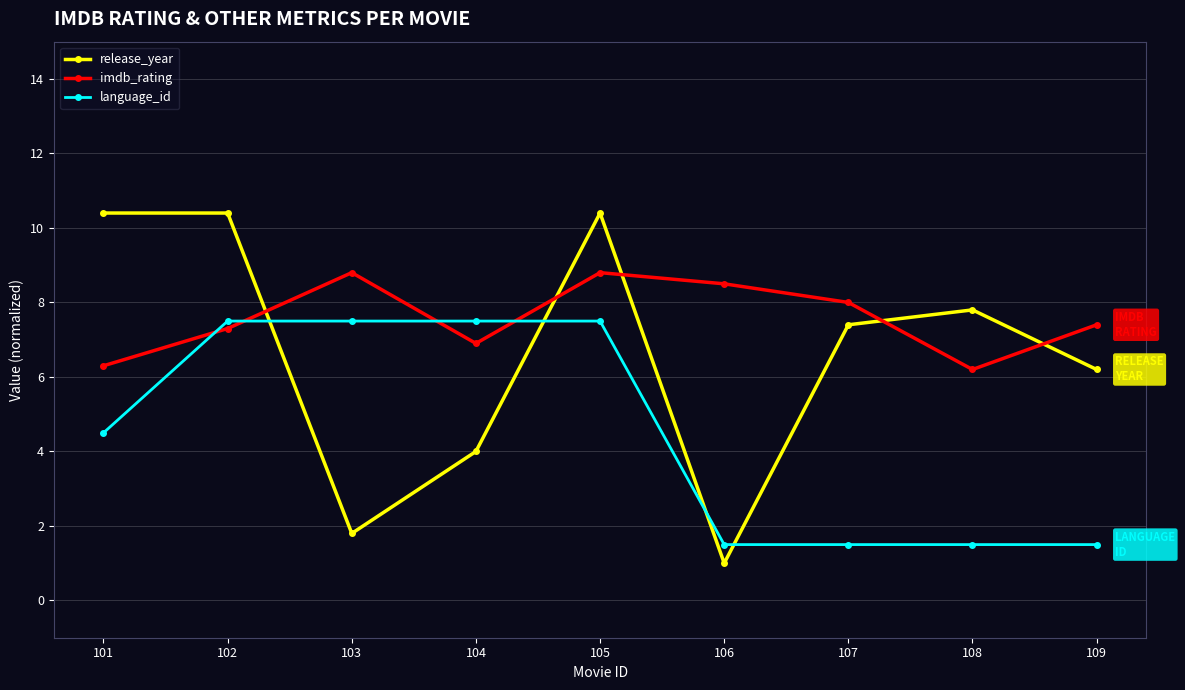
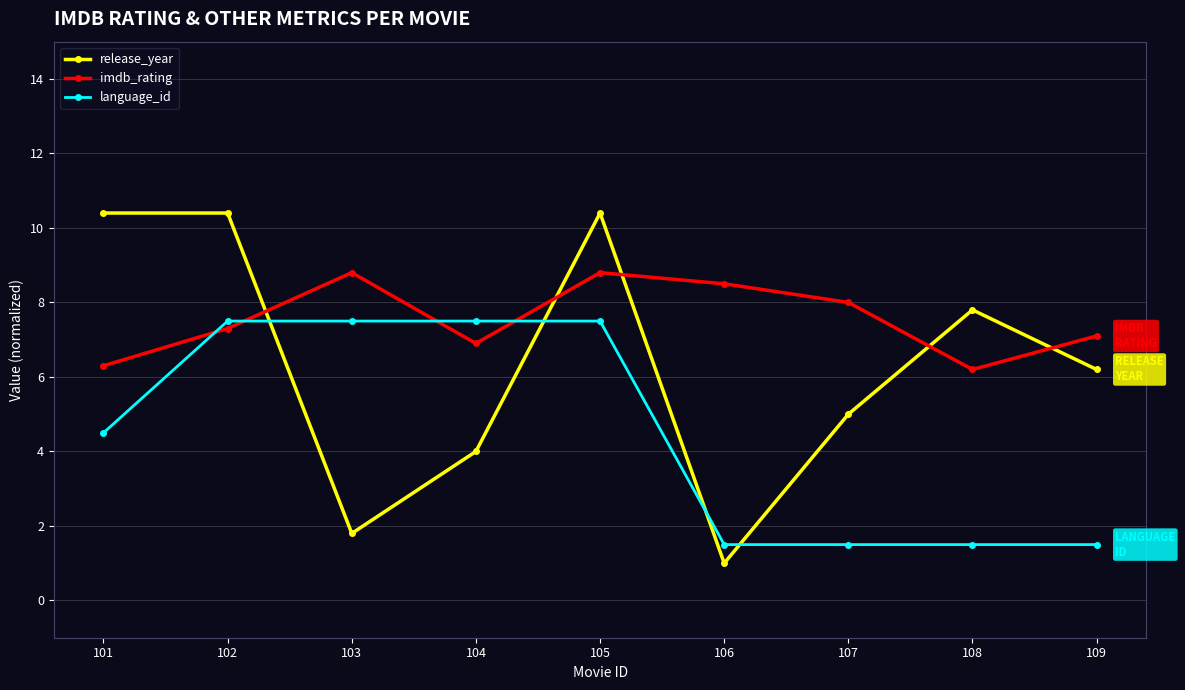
release_year, 107: 7.4 -> 5.0
imdb_rating, 109: 7.4 -> 7.1
